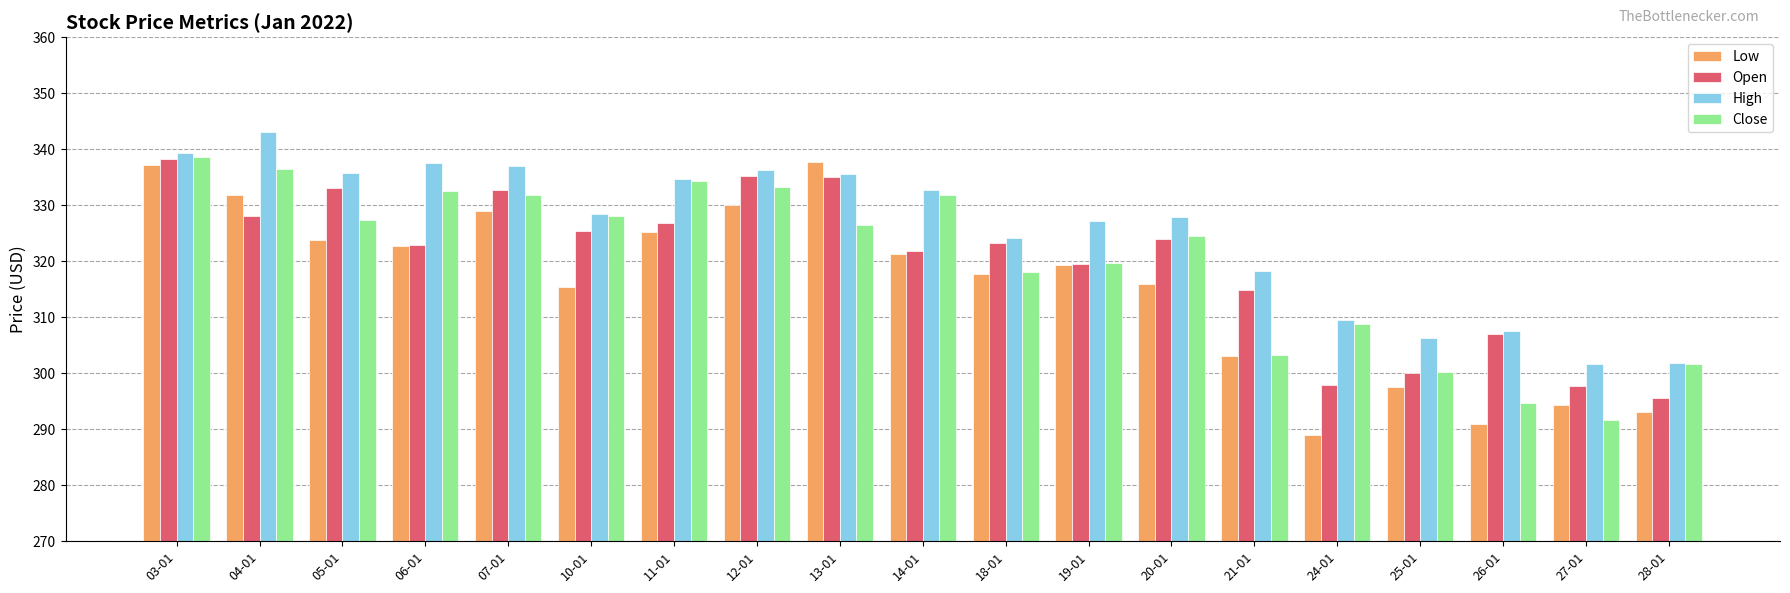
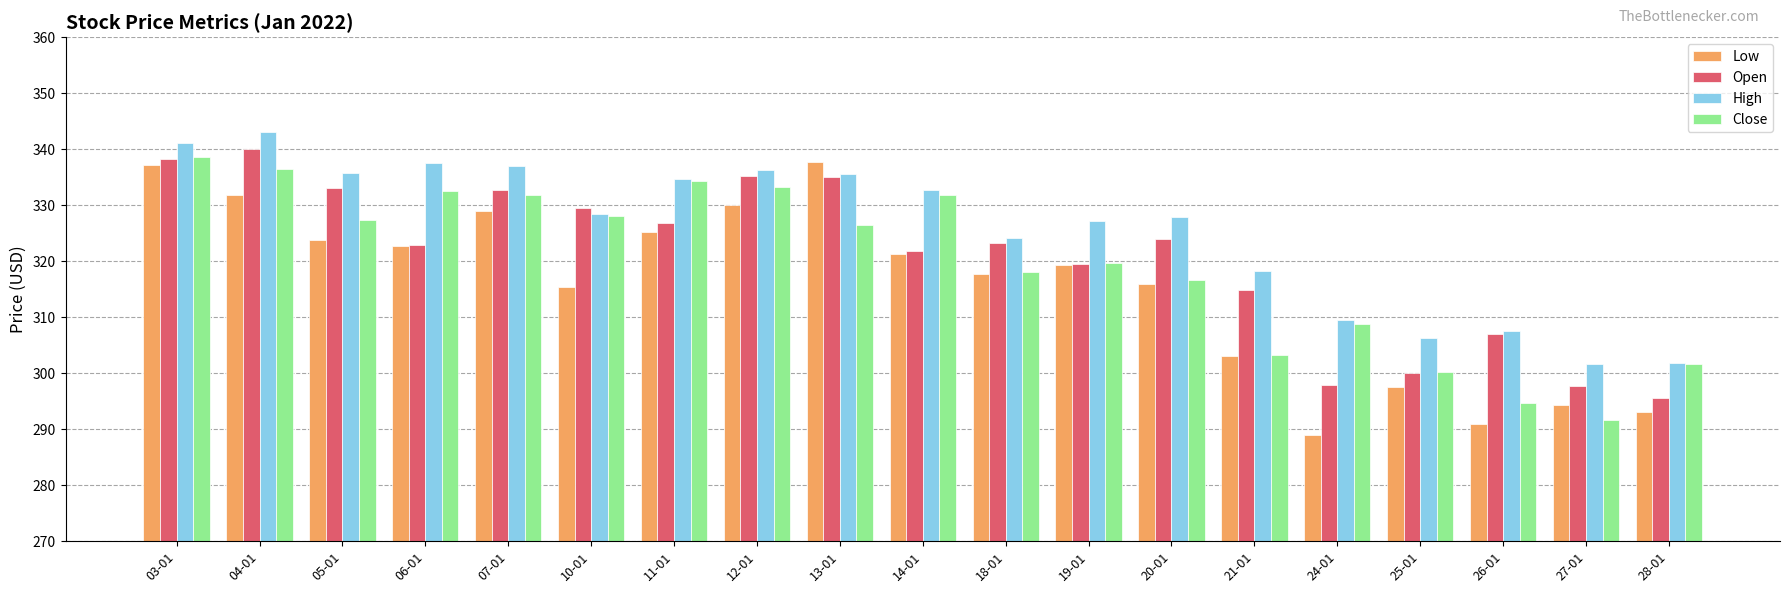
High, 03-01: 339 -> 341
Open, 04-01: 328 -> 340
Open, 10-01: 325 -> 329
Close, 20-01: 324 -> 317
